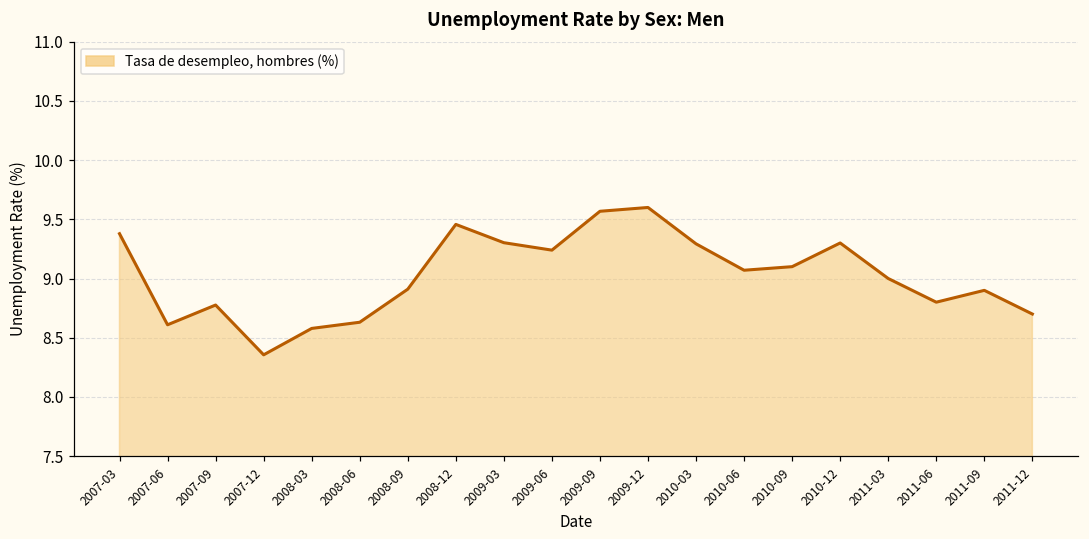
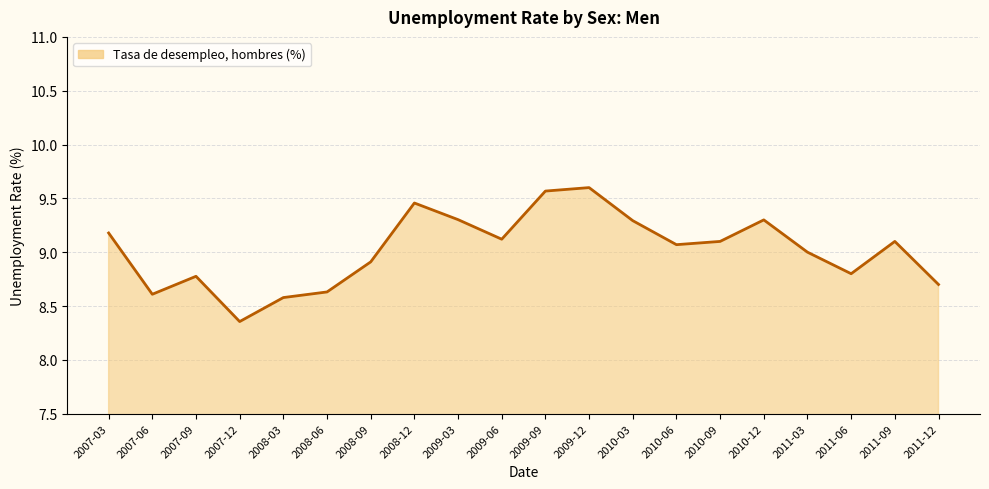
2007-03: 9.38 -> 9.18
2009-06: 9.24 -> 9.12
2011-09: 8.9 -> 9.1
